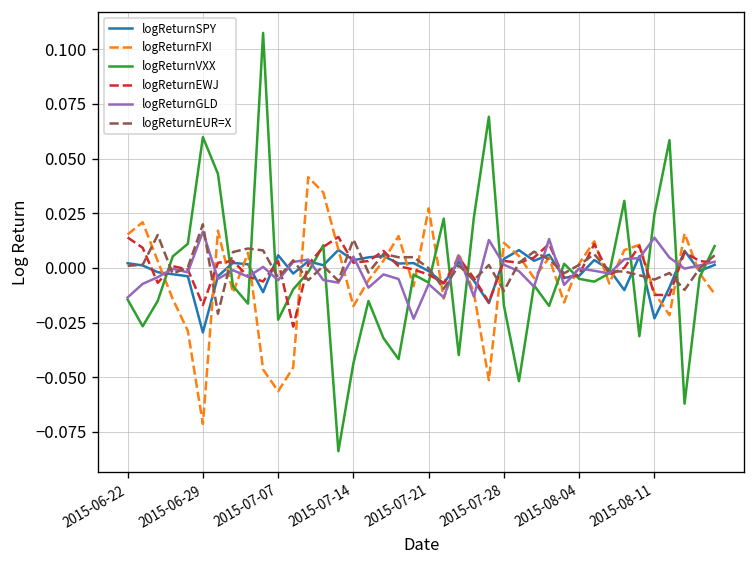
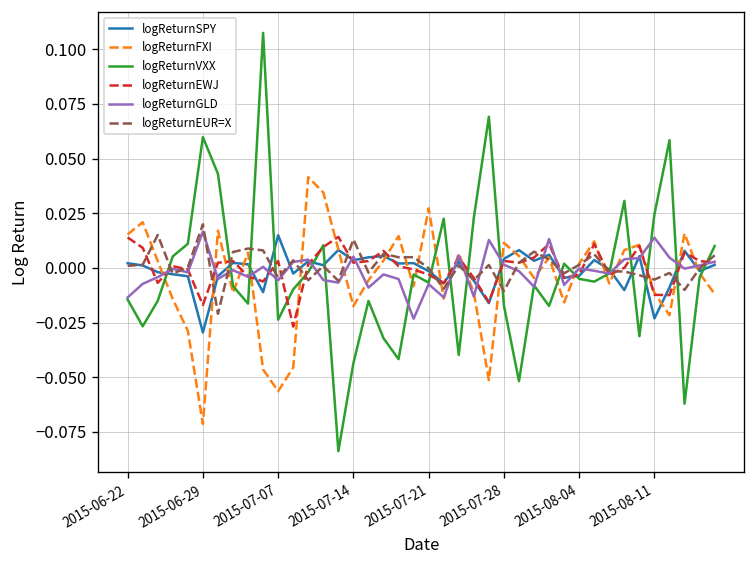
logReturnSPY, 2015-07-07: 0.006 -> 0.015
